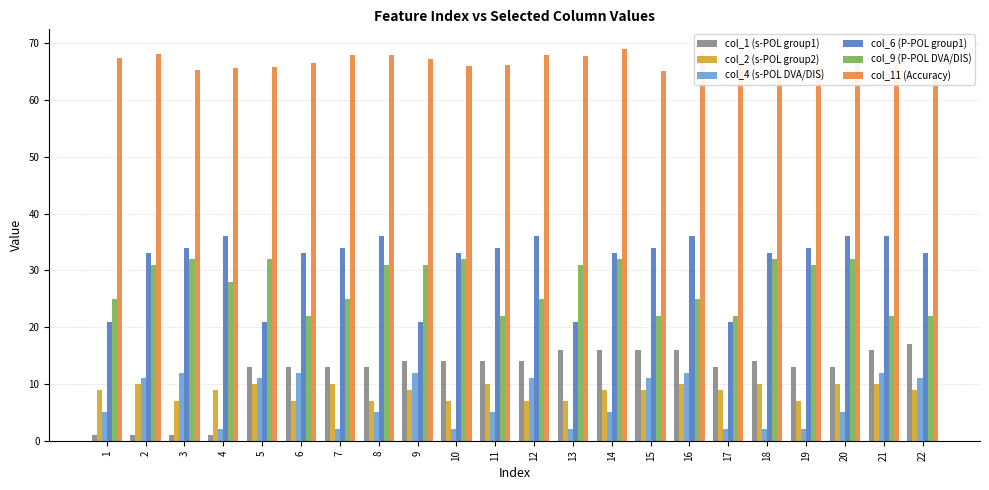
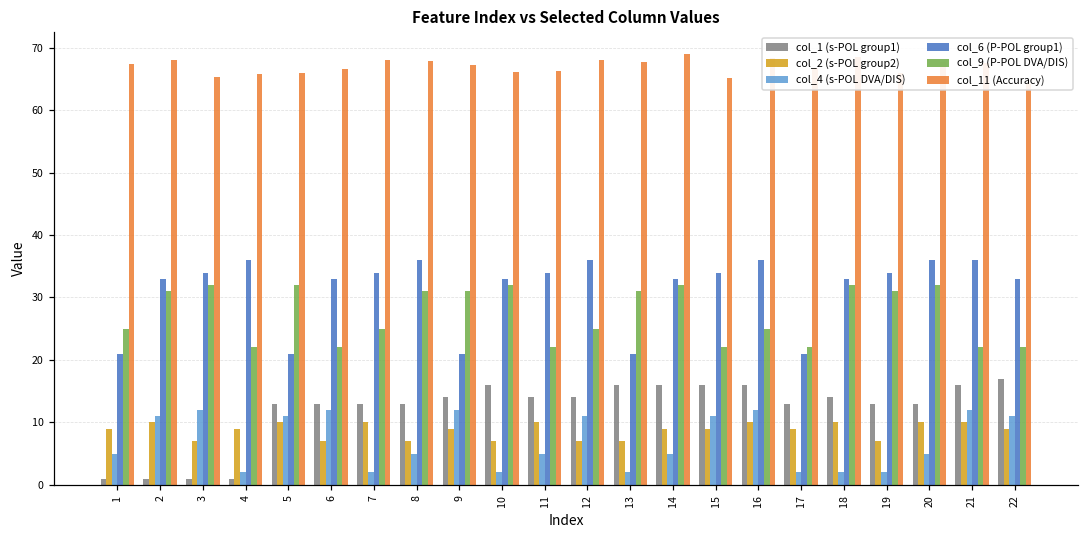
col_9 (P-POL DVA/DIS), 4: 28 -> 22
col_1 (s-POL group1), 10: 14 -> 16
